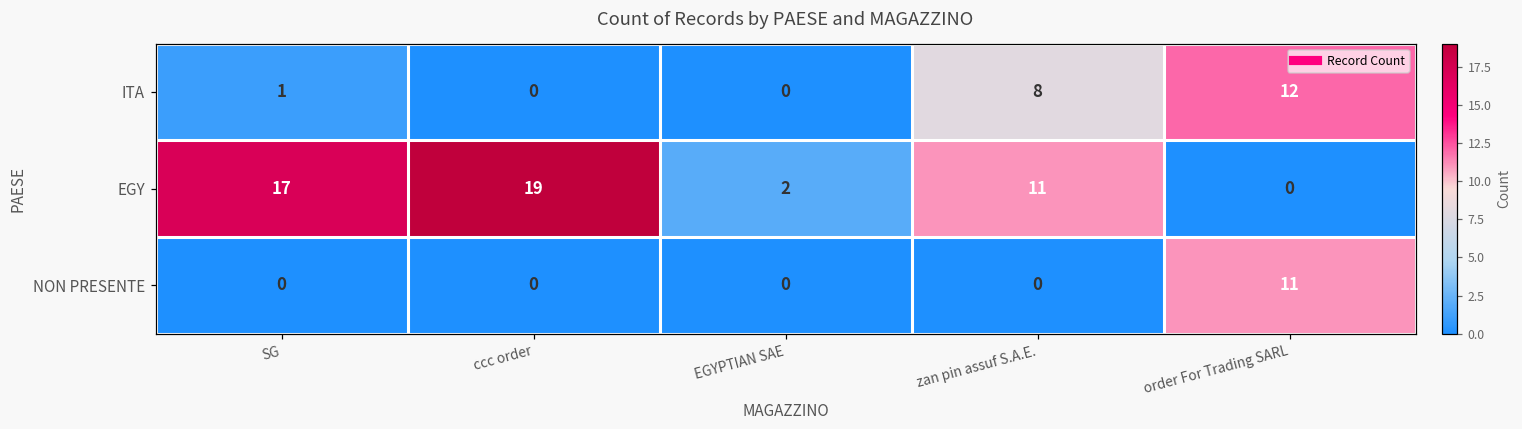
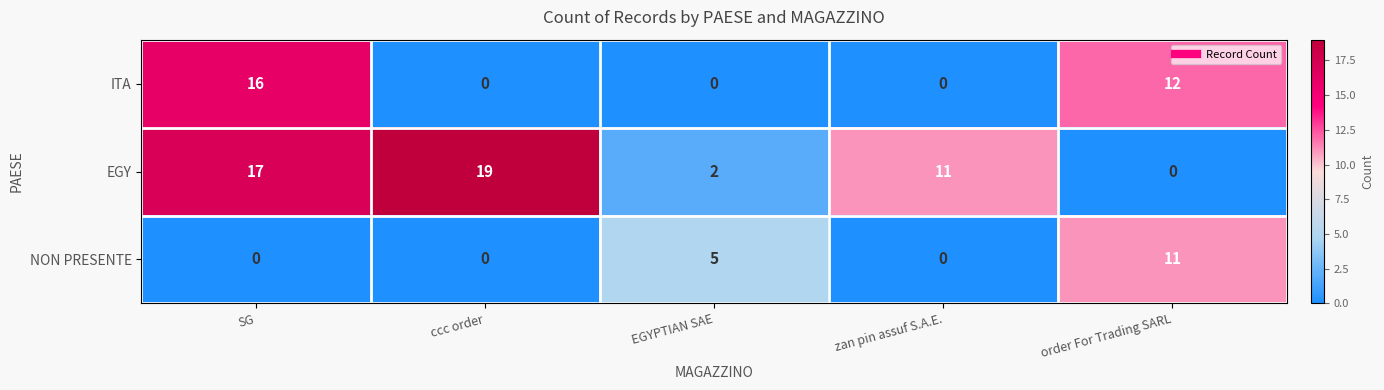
ITA, SG: 1 -> 16
ITA, zan pin assuf S.A.E.: 8 -> 0
NON PRESENTE, EGYPTIAN SAE: 0 -> 5
